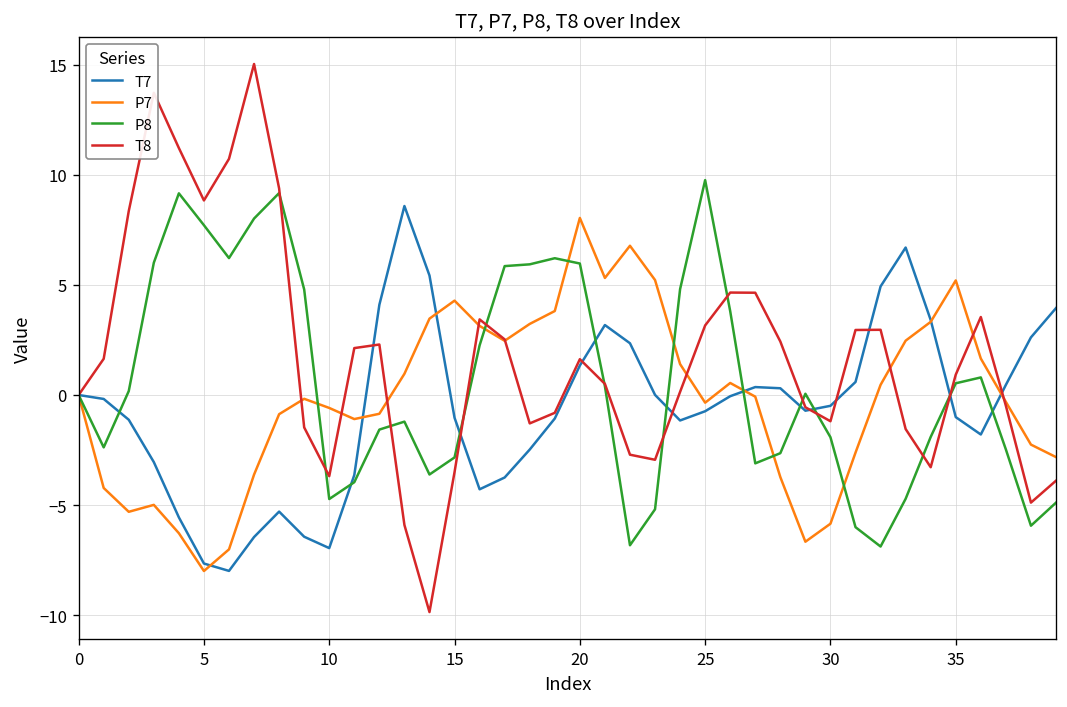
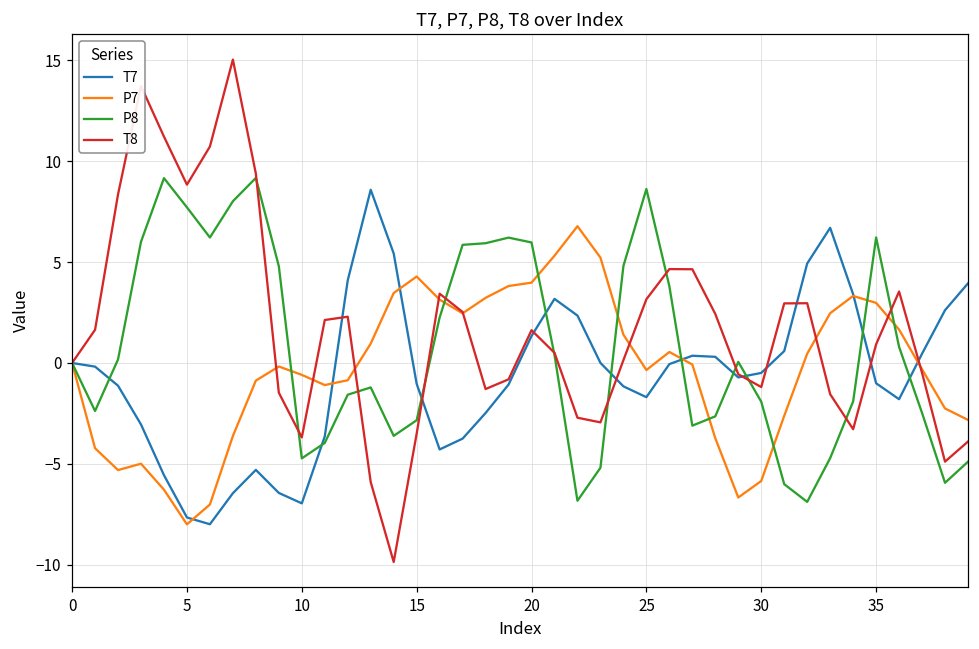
P7, 20: 8.0 -> 4.0
T7, 25: -0.7 -> -1.7
P8, 25: 9.8 -> 8.6
P7, 35: 5.2 -> 3.0
P8, 35: 0.5 -> 6.2
